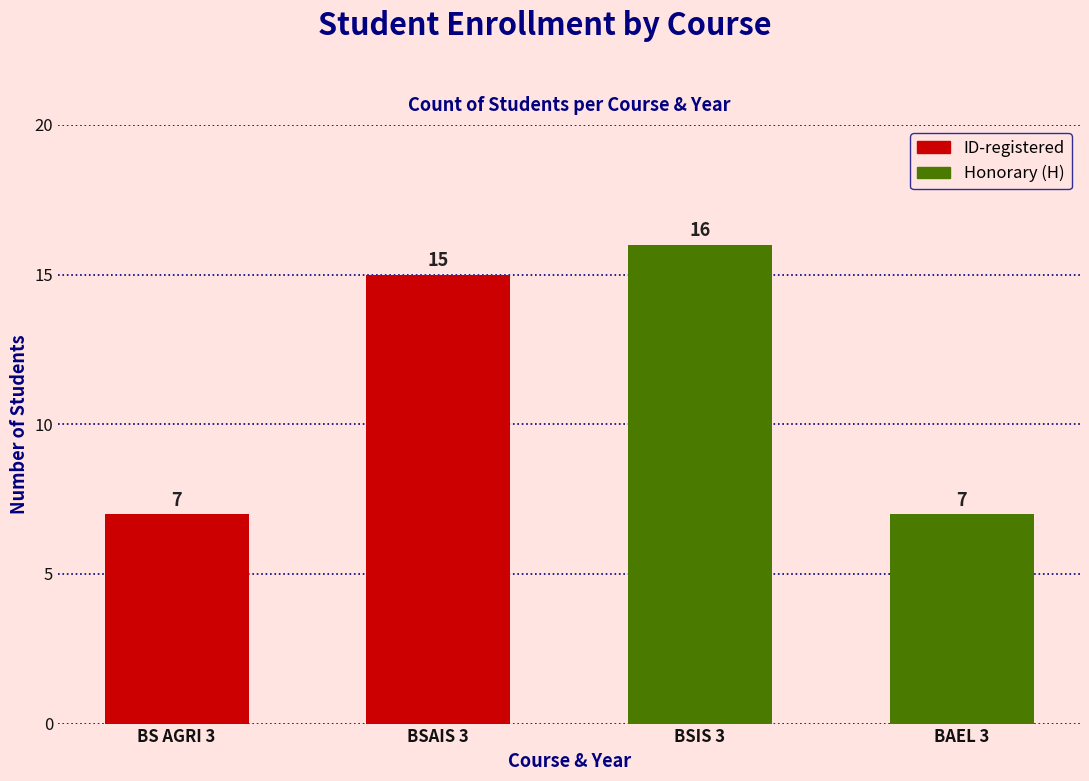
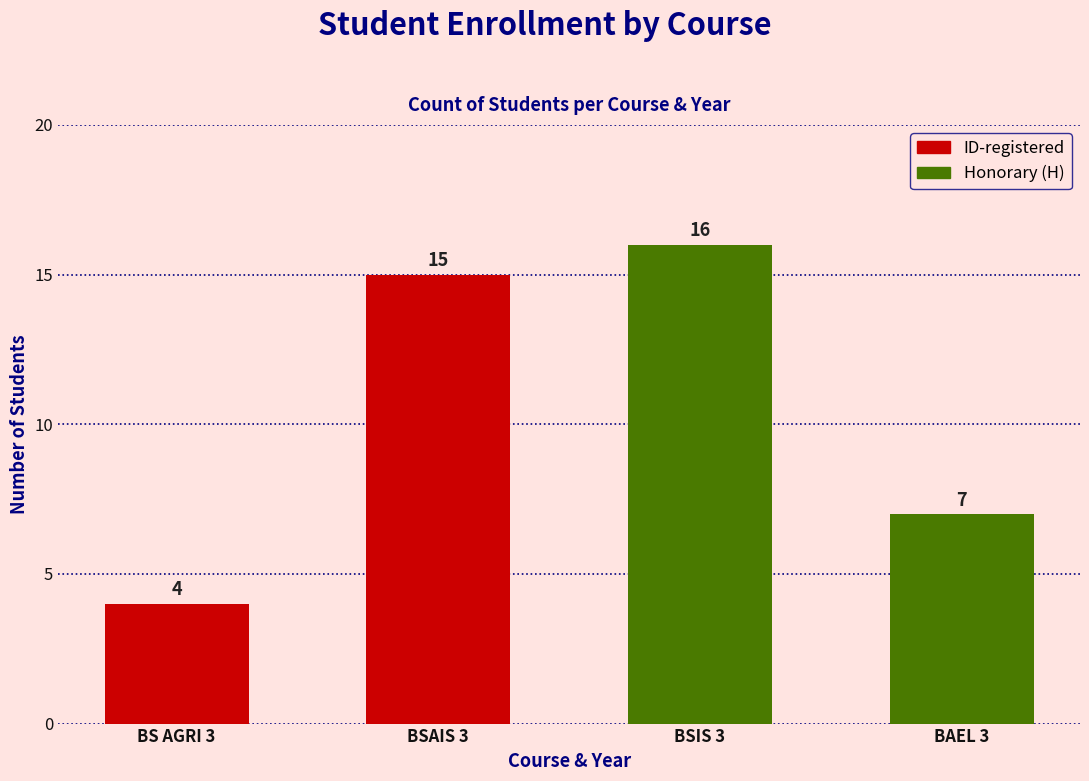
BS AGRI 3: 7 -> 4
